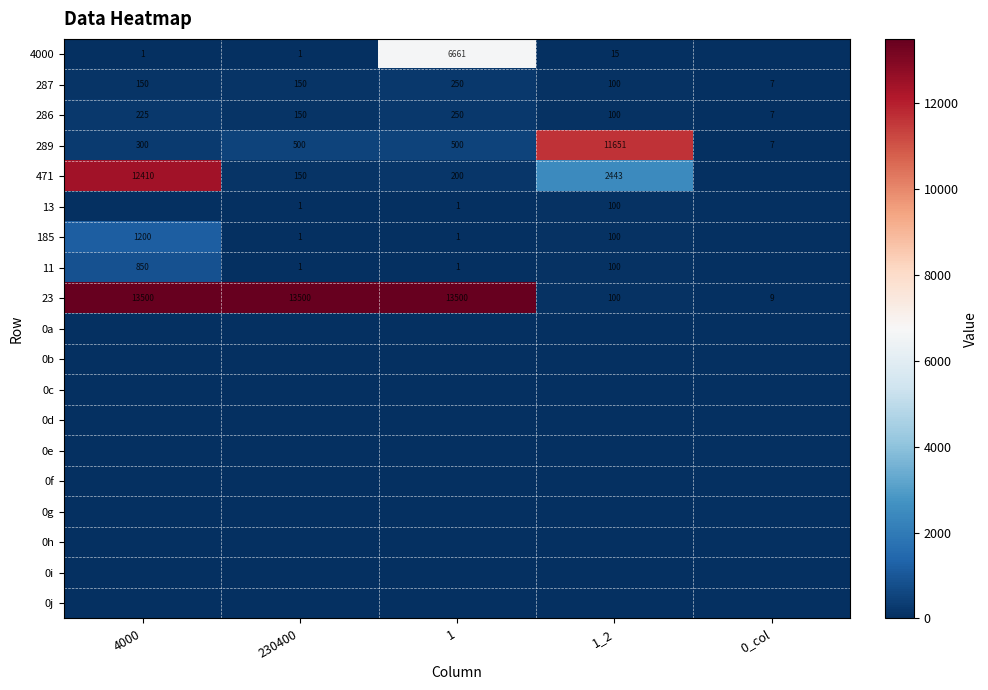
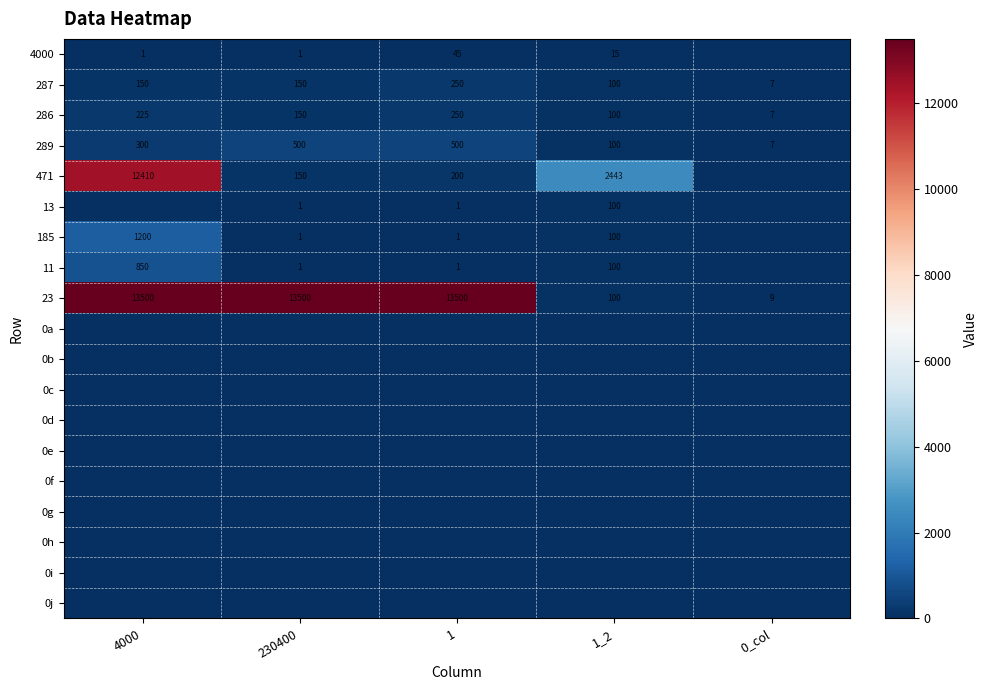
4000, 1: 6661 -> 45
289, 1_2: 11651 -> 100
